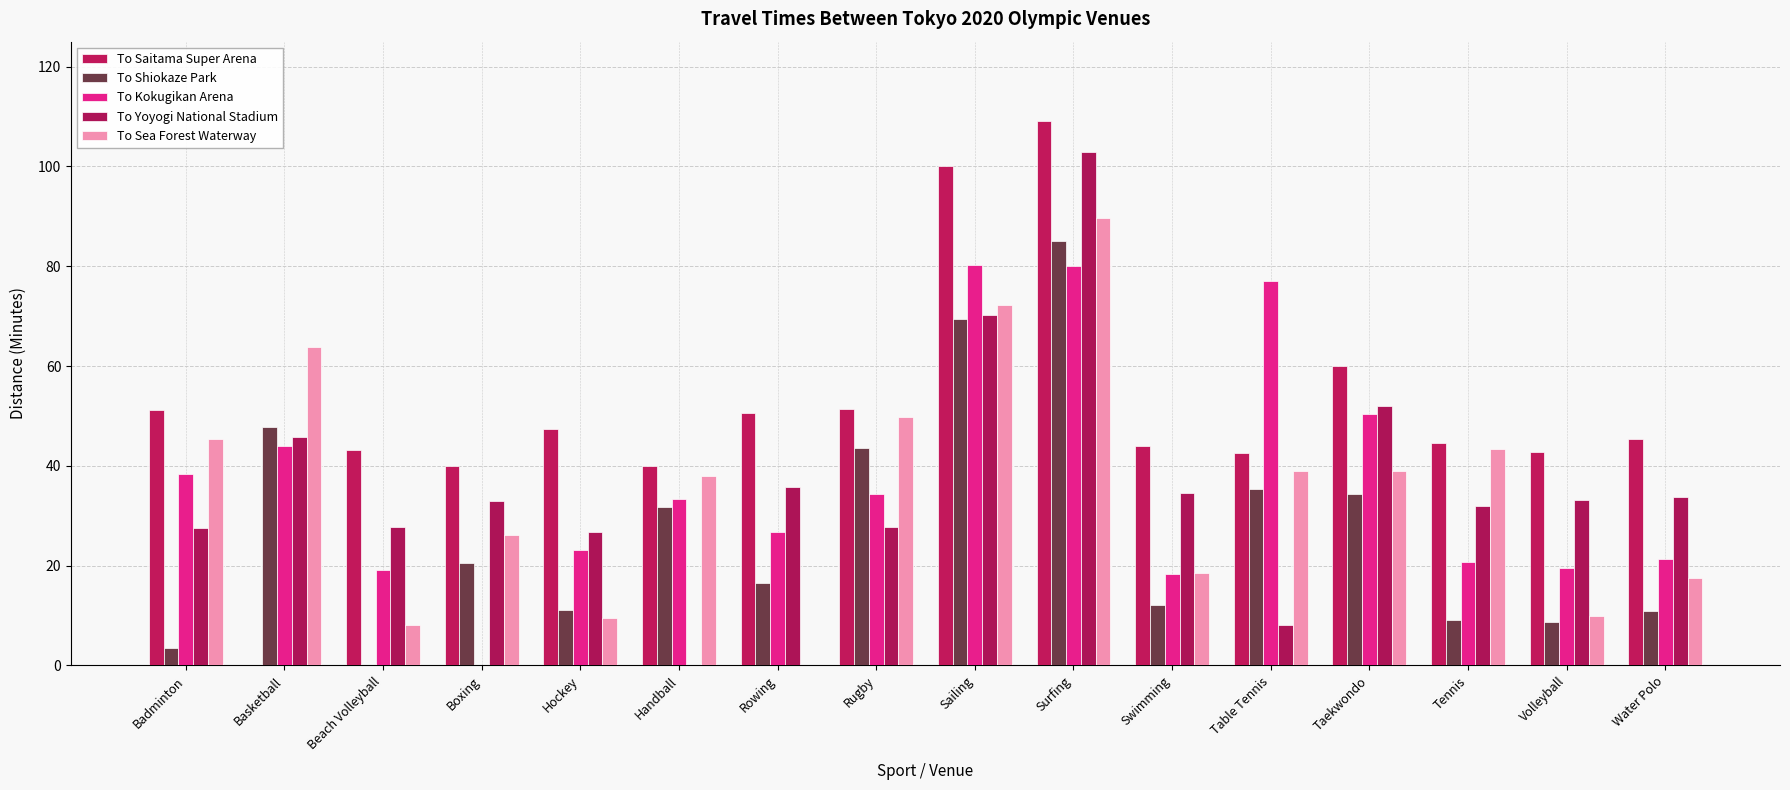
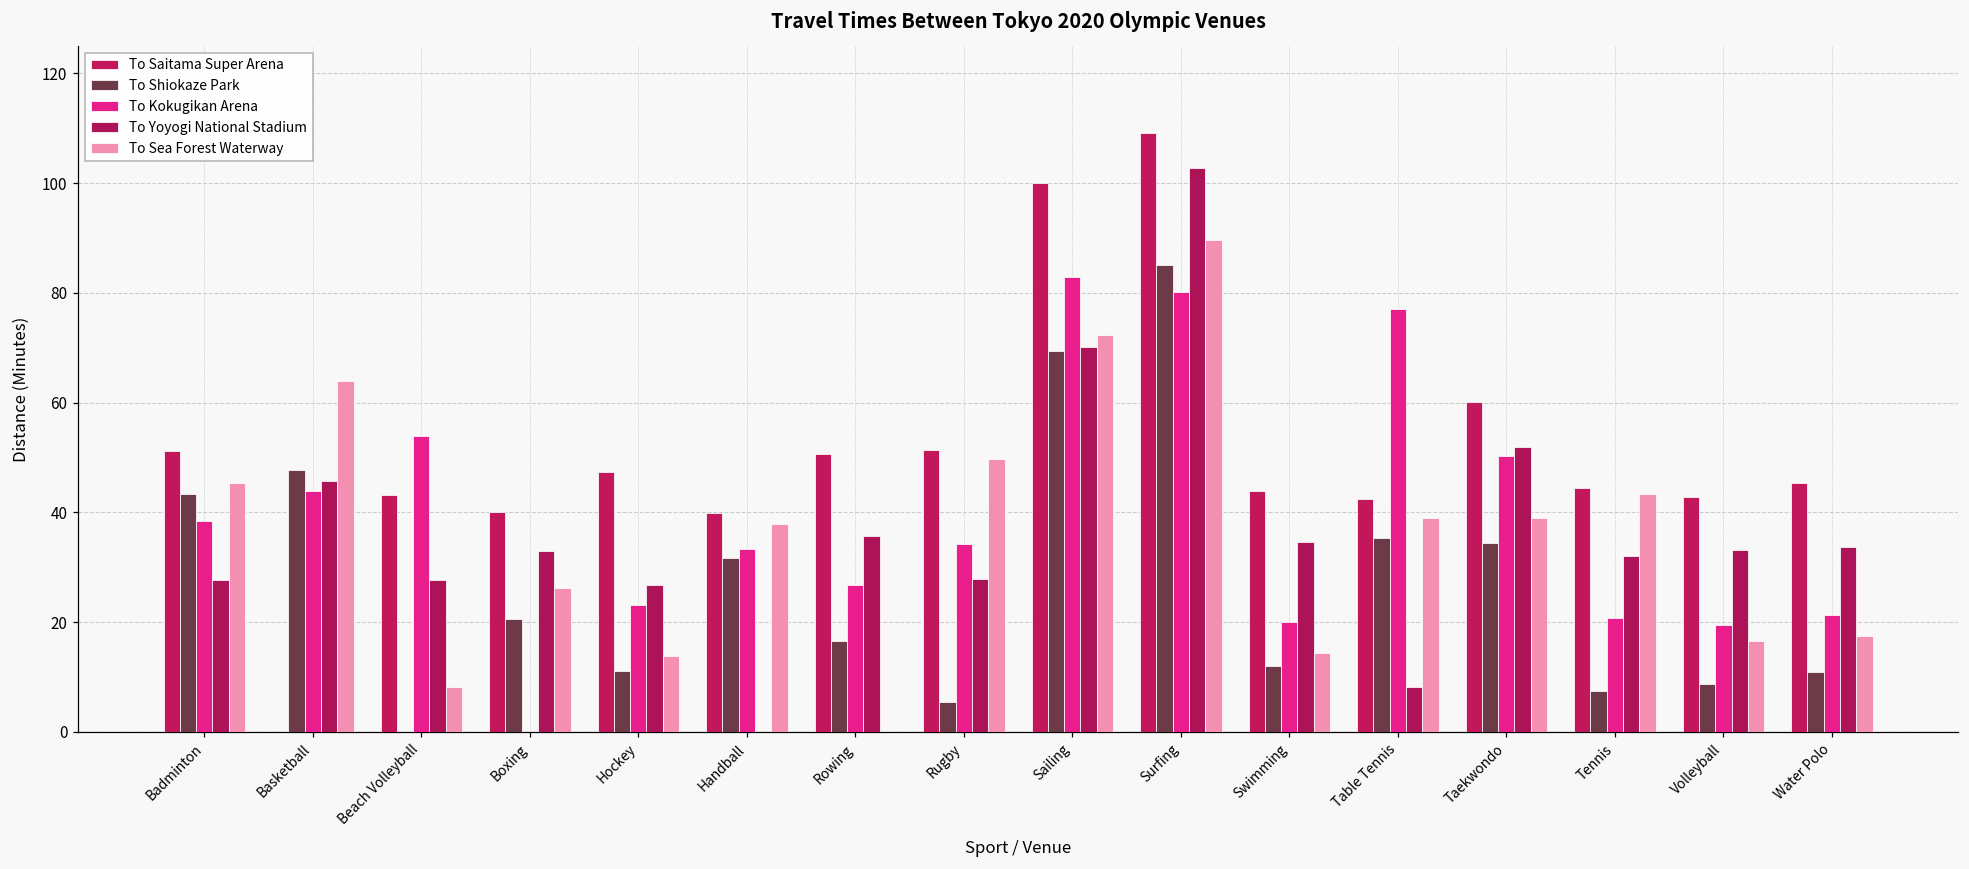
To Shiokaze Park, Badminton: 4 -> 43
To Kokugikan Arena, Beach Volleyball: 19 -> 54
To Sea Forest Waterway, Hockey: 10 -> 14
To Shiokaze Park, Rugby: 44 -> 6
To Kokugikan Arena, Sailing: 80 -> 83
To Kokugikan Arena, Swimming: 18 -> 20
To Sea Forest Waterway, Swimming: 19 -> 14
To Shiokaze Park, Tennis: 9 -> 7
To Sea Forest Waterway, Volleyball: 10 -> 17
